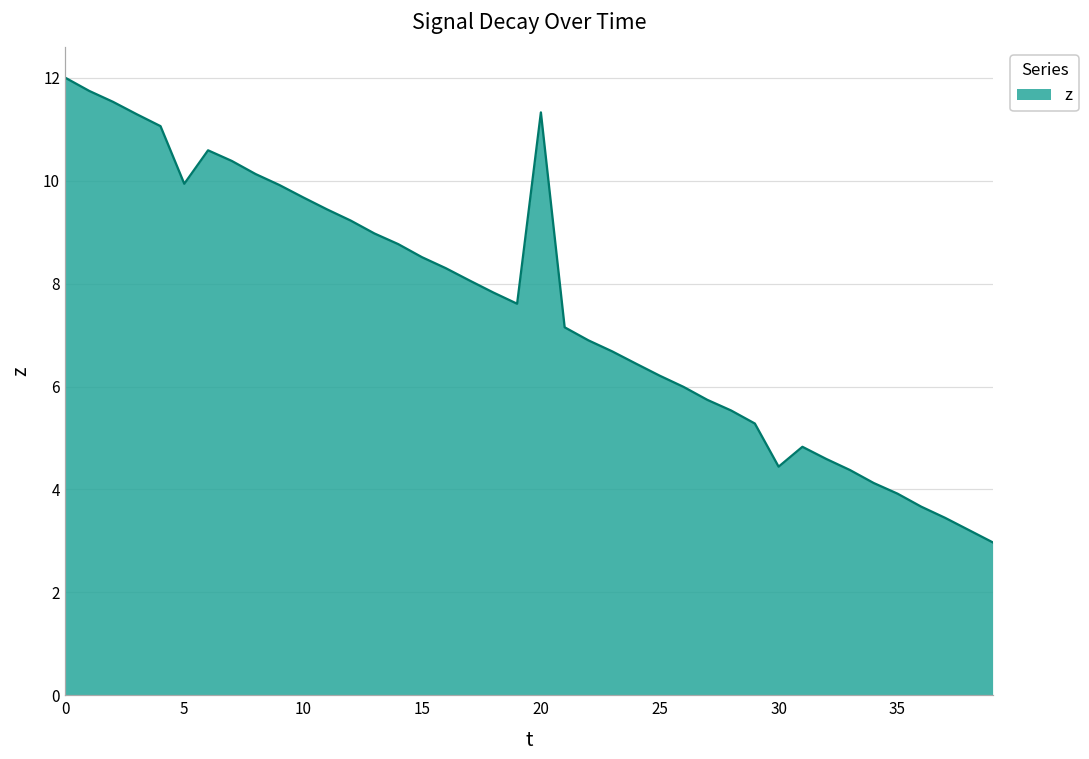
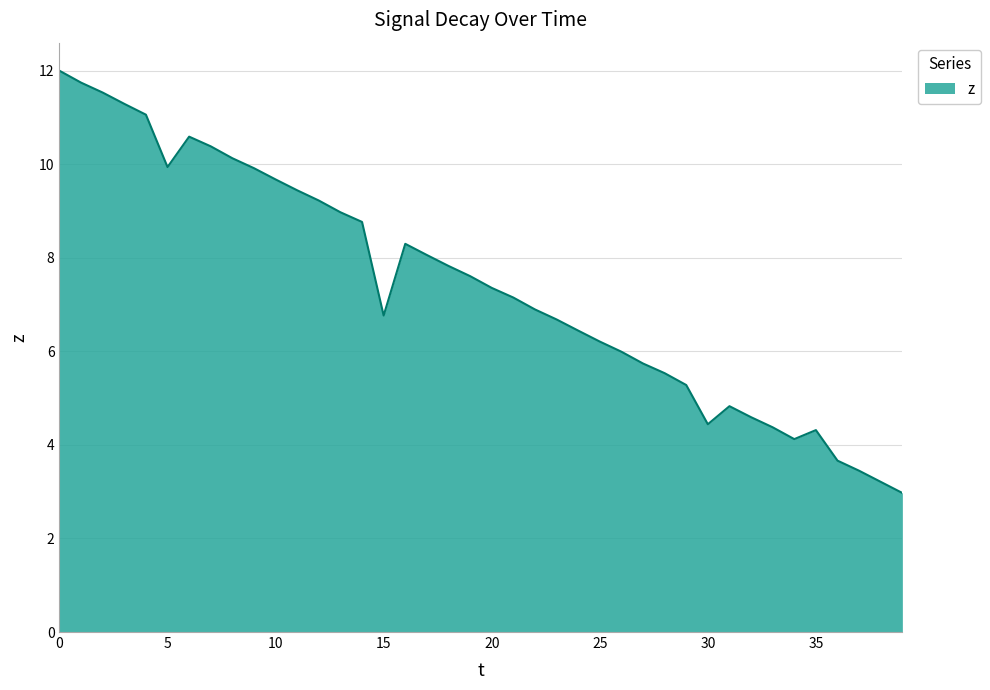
15: 8.5 -> 6.8
20: 11.3 -> 7.4
35: 3.9 -> 4.3
